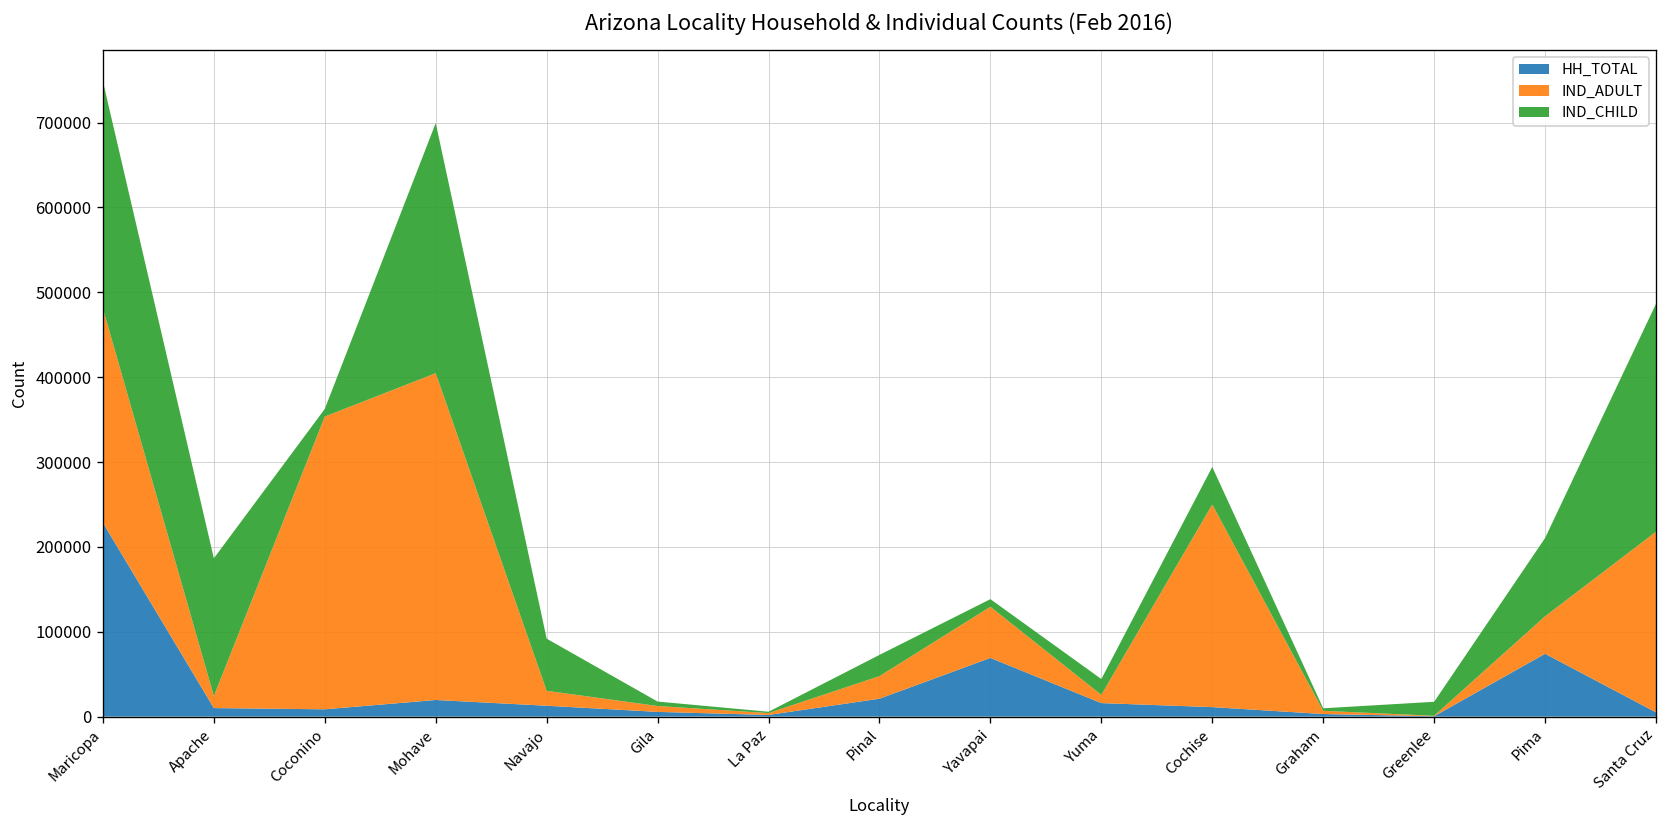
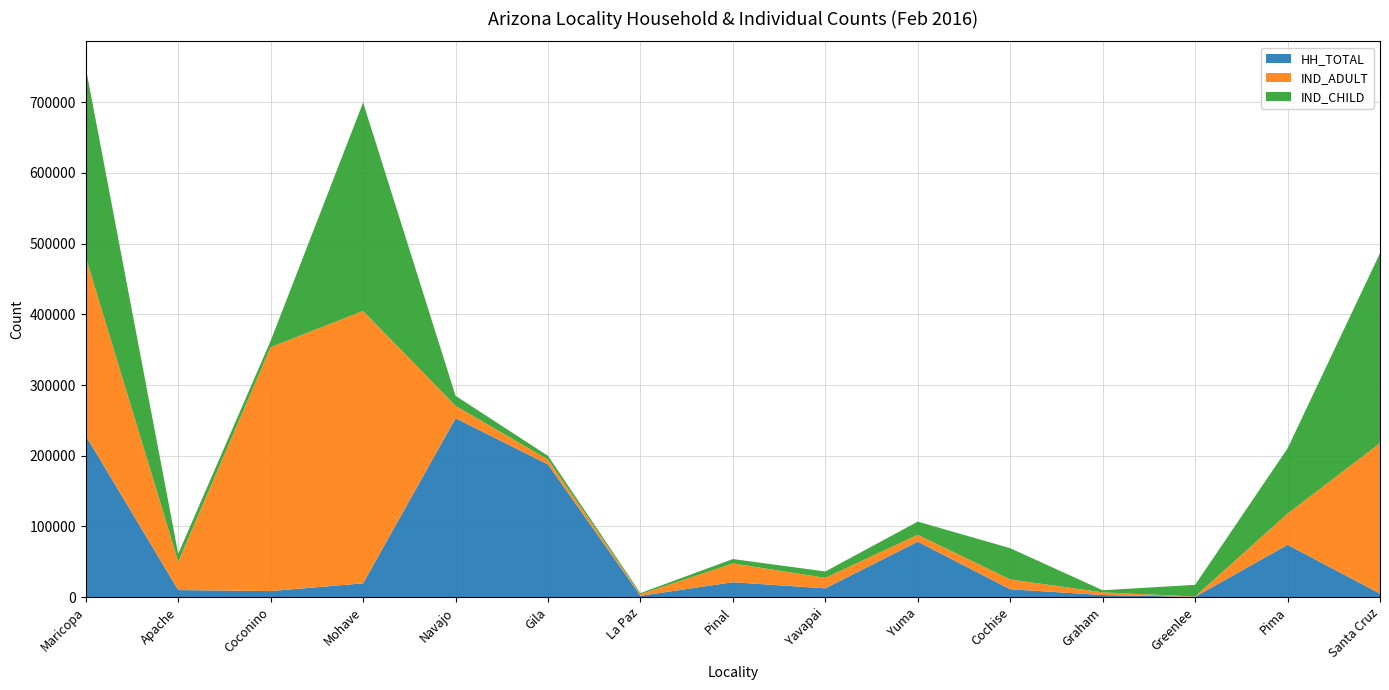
IND_ADULT, Apache: 10000 -> 40000
IND_CHILD, Apache: 160000 -> 10000
HH_TOTAL, Navajo: 10000 -> 250000
IND_CHILD, Navajo: 60000 -> 10000
HH_TOTAL, Gila: 10000 -> 190000
IND_CHILD, Pinal: 30000 -> 10000
HH_TOTAL, Yavapai: 70000 -> 10000
IND_ADULT, Yavapai: 60000 -> 10000
HH_TOTAL, Yuma: 20000 -> 80000
IND_ADULT, Cochise: 240000 -> 10000
